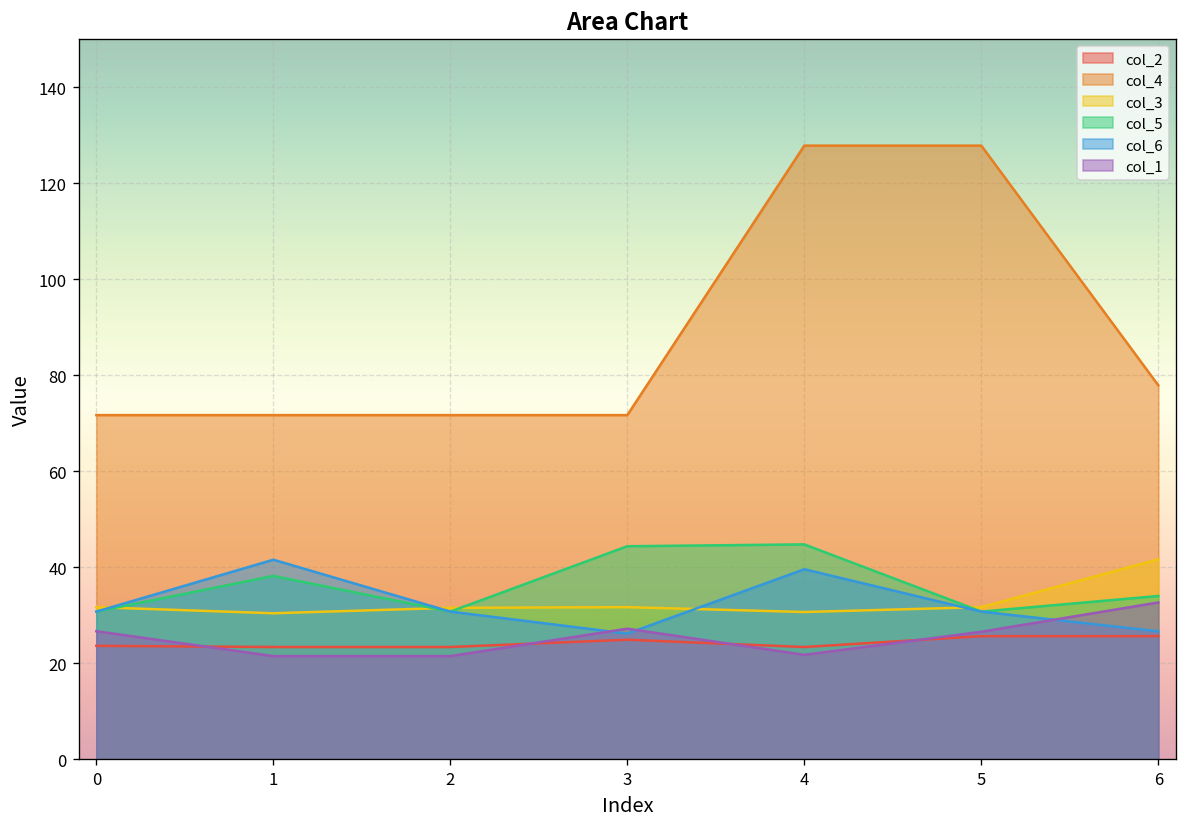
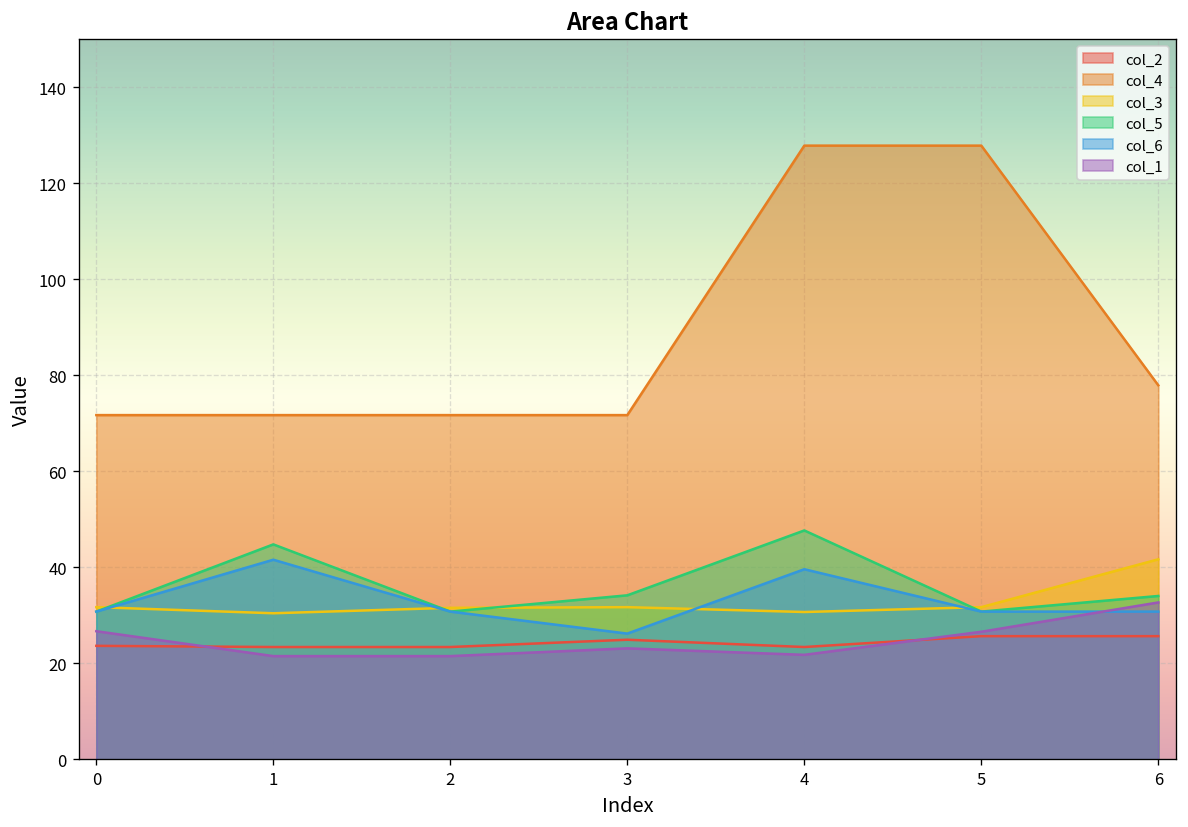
col_5, 1: 38 -> 45
col_5, 3: 44 -> 34
col_1, 3: 27 -> 23
col_5, 4: 45 -> 48
col_6, 6: 27 -> 31
